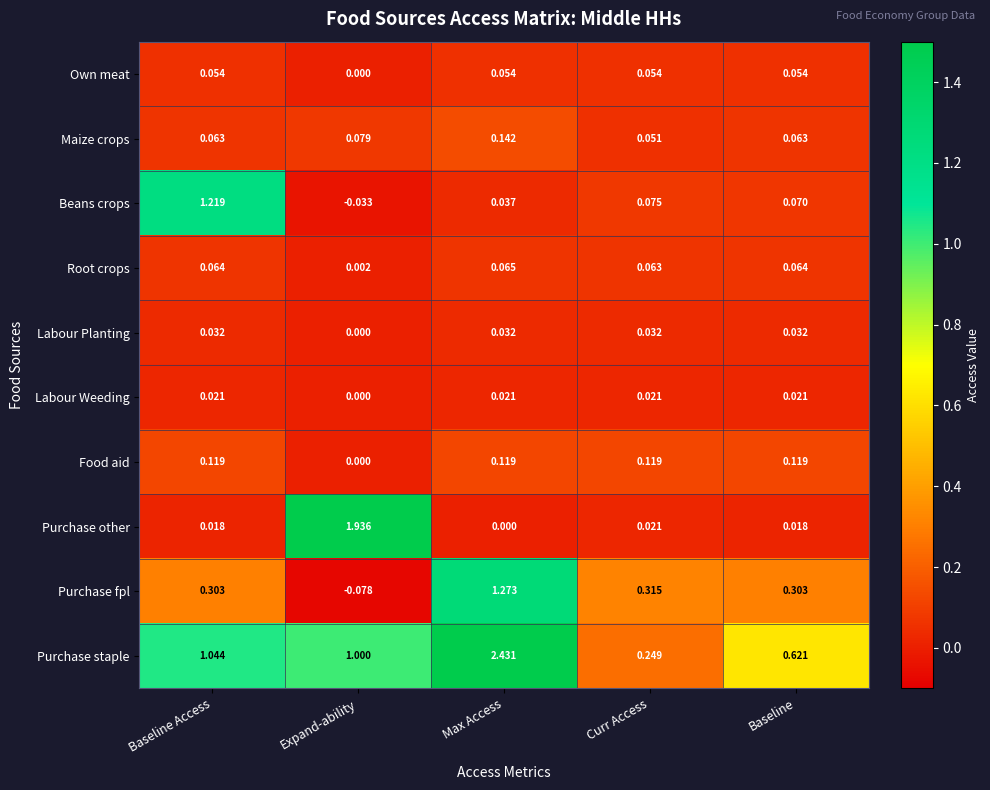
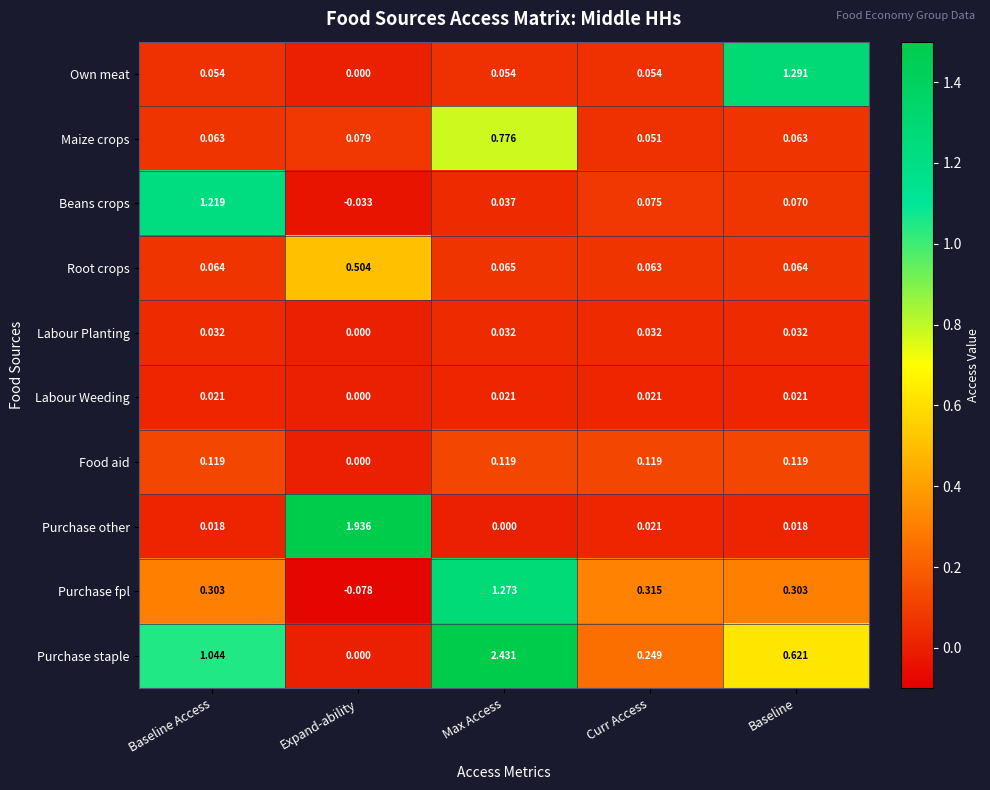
Own meat, Baseline: 0.054 -> 1.291
Maize crops, Max Access: 0.142 -> 0.776
Root crops, Expand-ability: 0.002 -> 0.504
Purchase staple, Expand-ability: 1.000 -> 0.000
